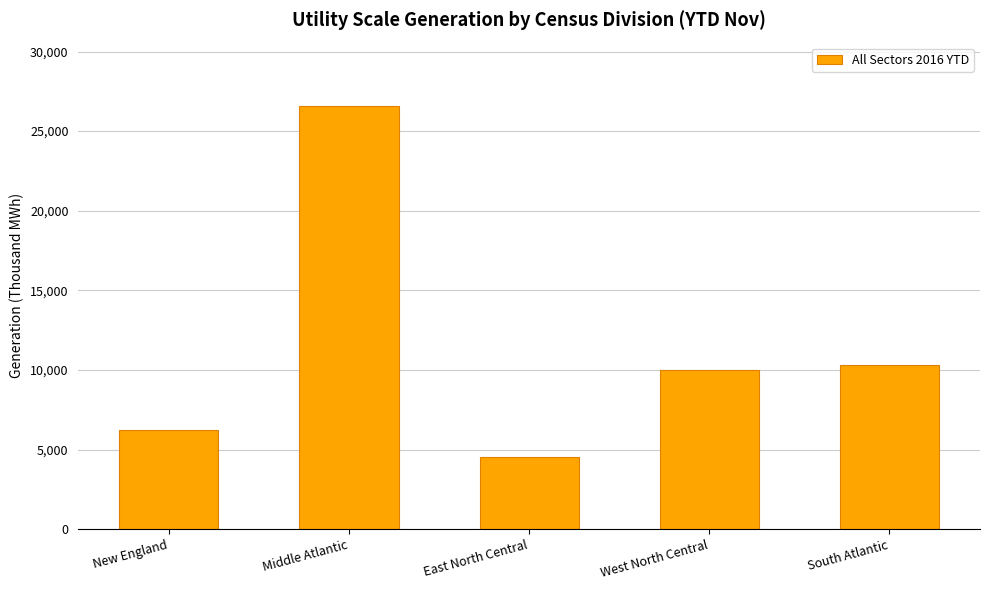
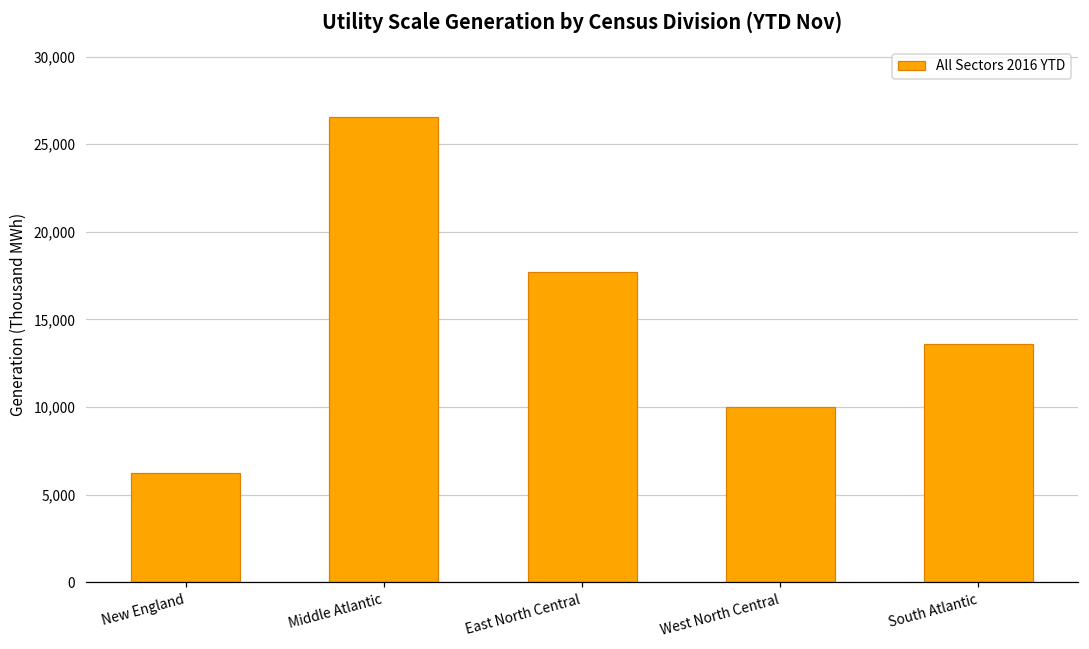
East North Central: 4,600 -> 17,700
South Atlantic: 10,300 -> 13,600
